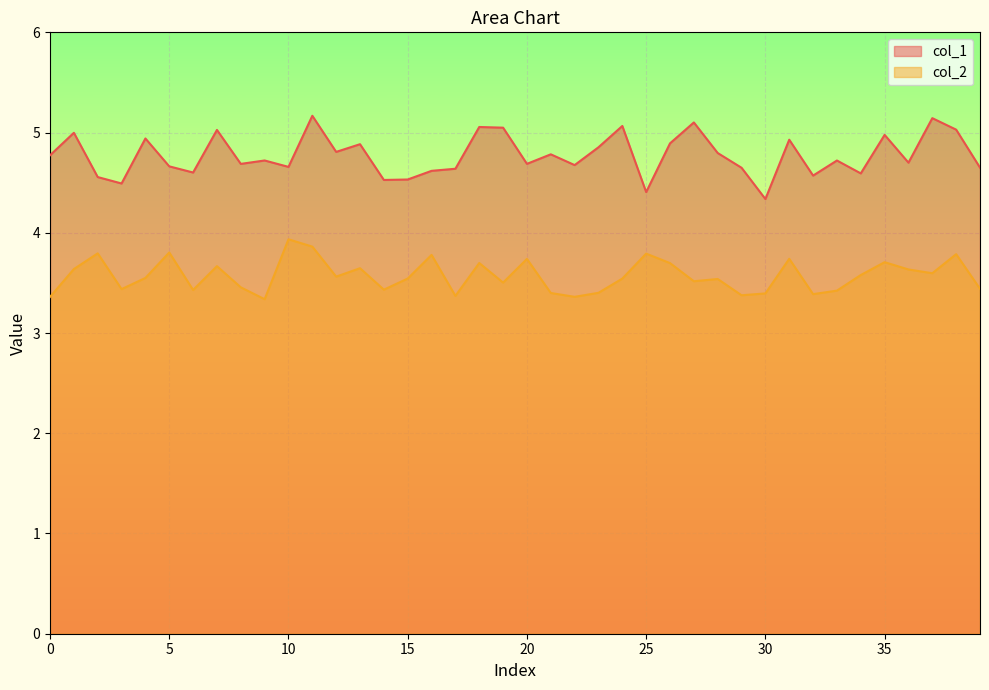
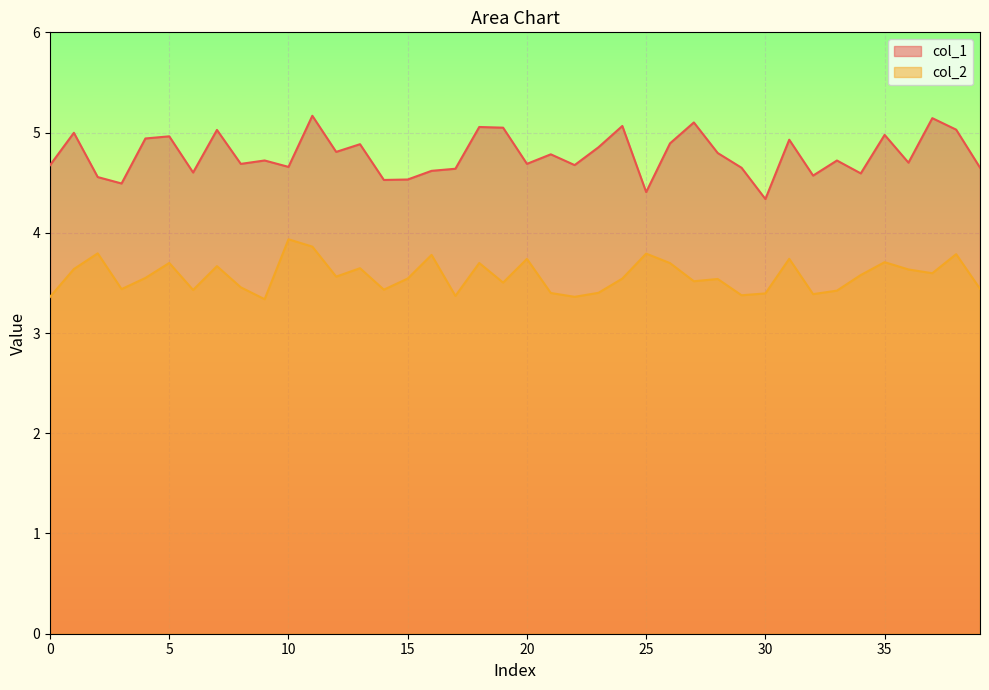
col_1, 0: 4.77 -> 4.67
col_1, 5: 4.66 -> 4.96
col_2, 5: 3.80 -> 3.70
